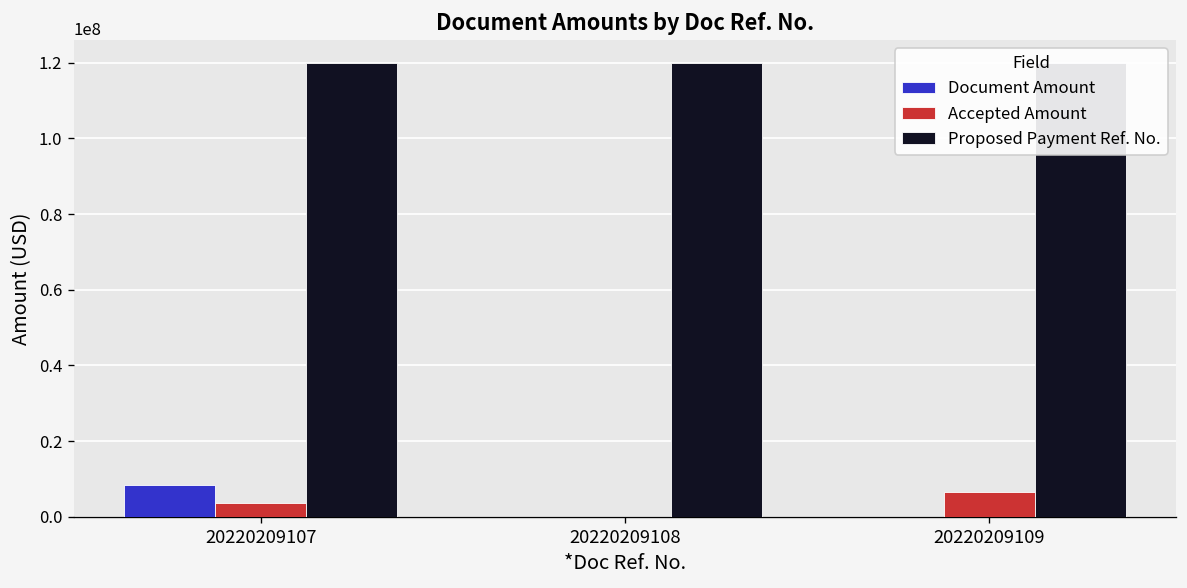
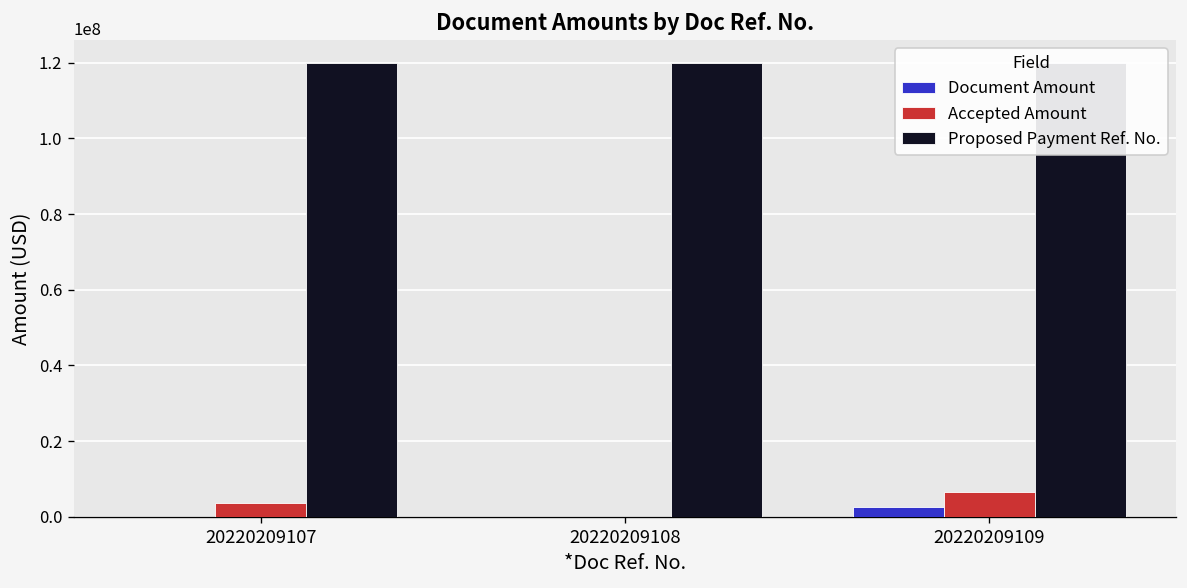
Document Amount, 20220209107: 8000000 -> 0
Document Amount, 20220209109: 0 -> 3000000
